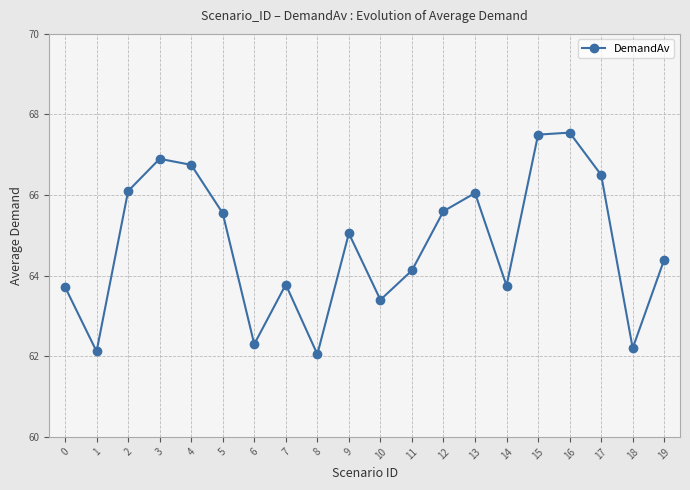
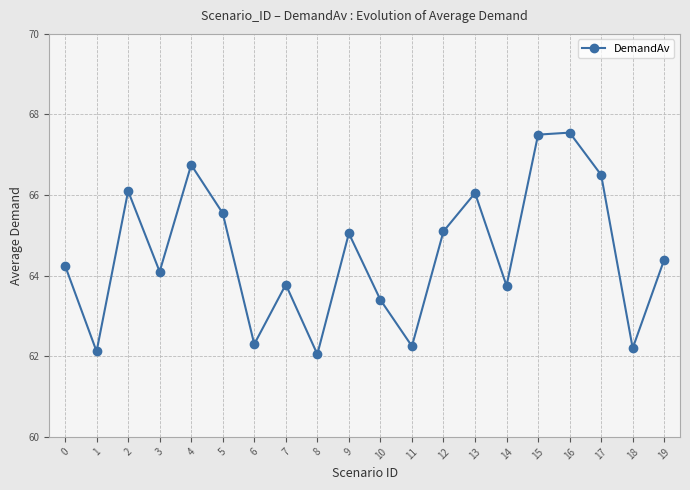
0: 63.7 -> 64.3
3: 66.9 -> 64.1
11: 64.1 -> 62.3
12: 65.6 -> 65.1
